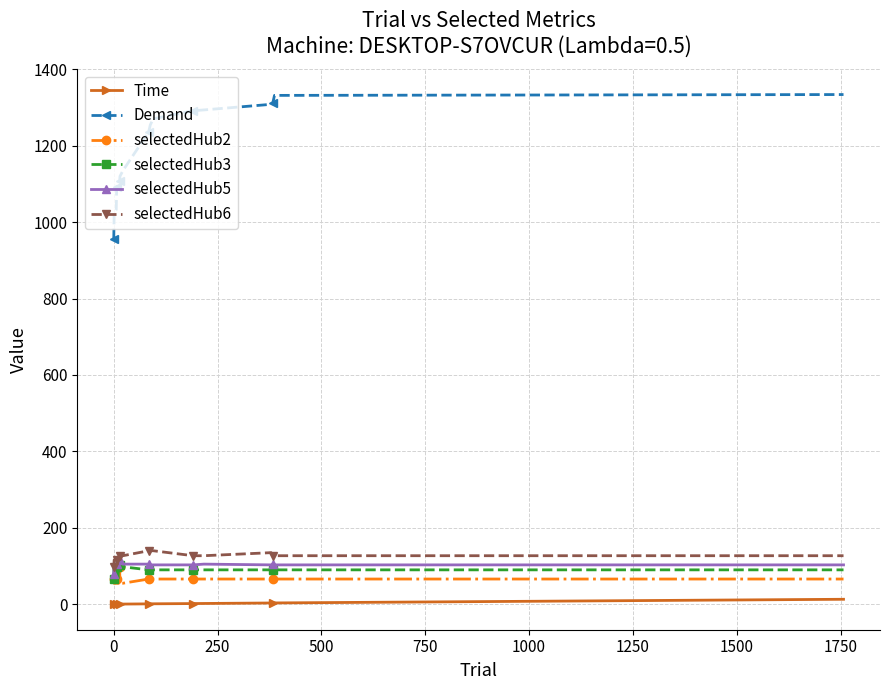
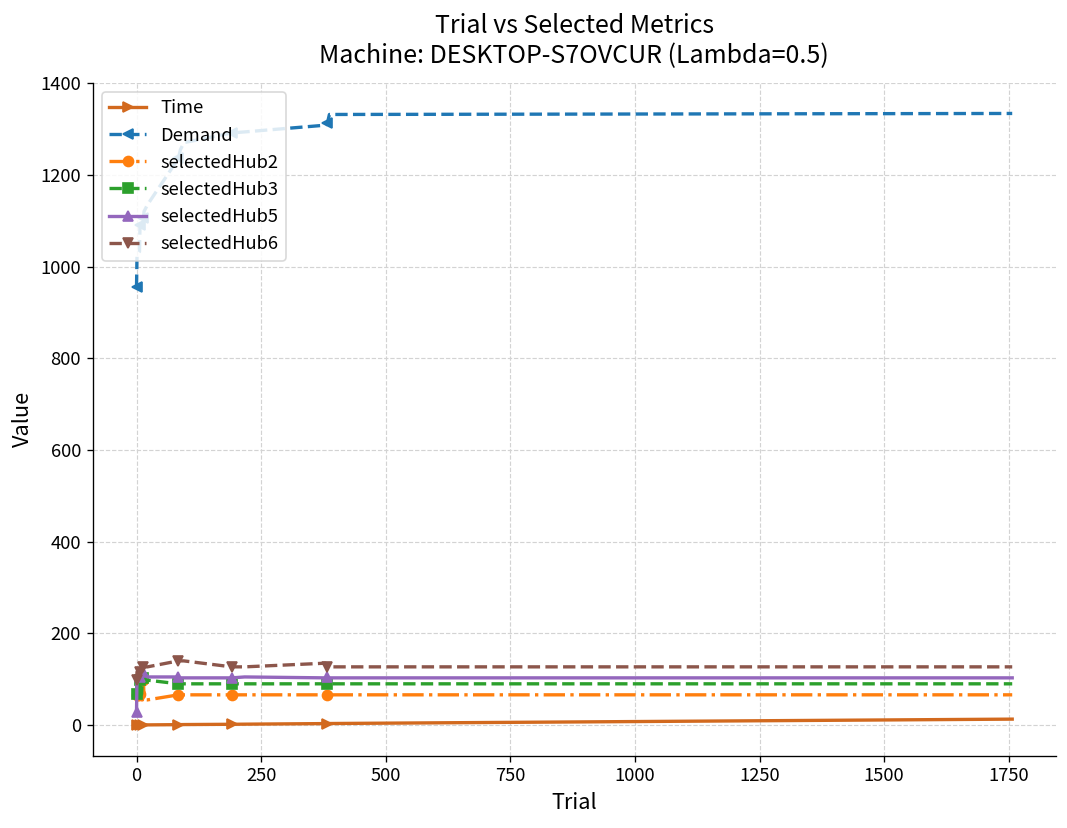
selectedHub5, 0: 80 -> 30
